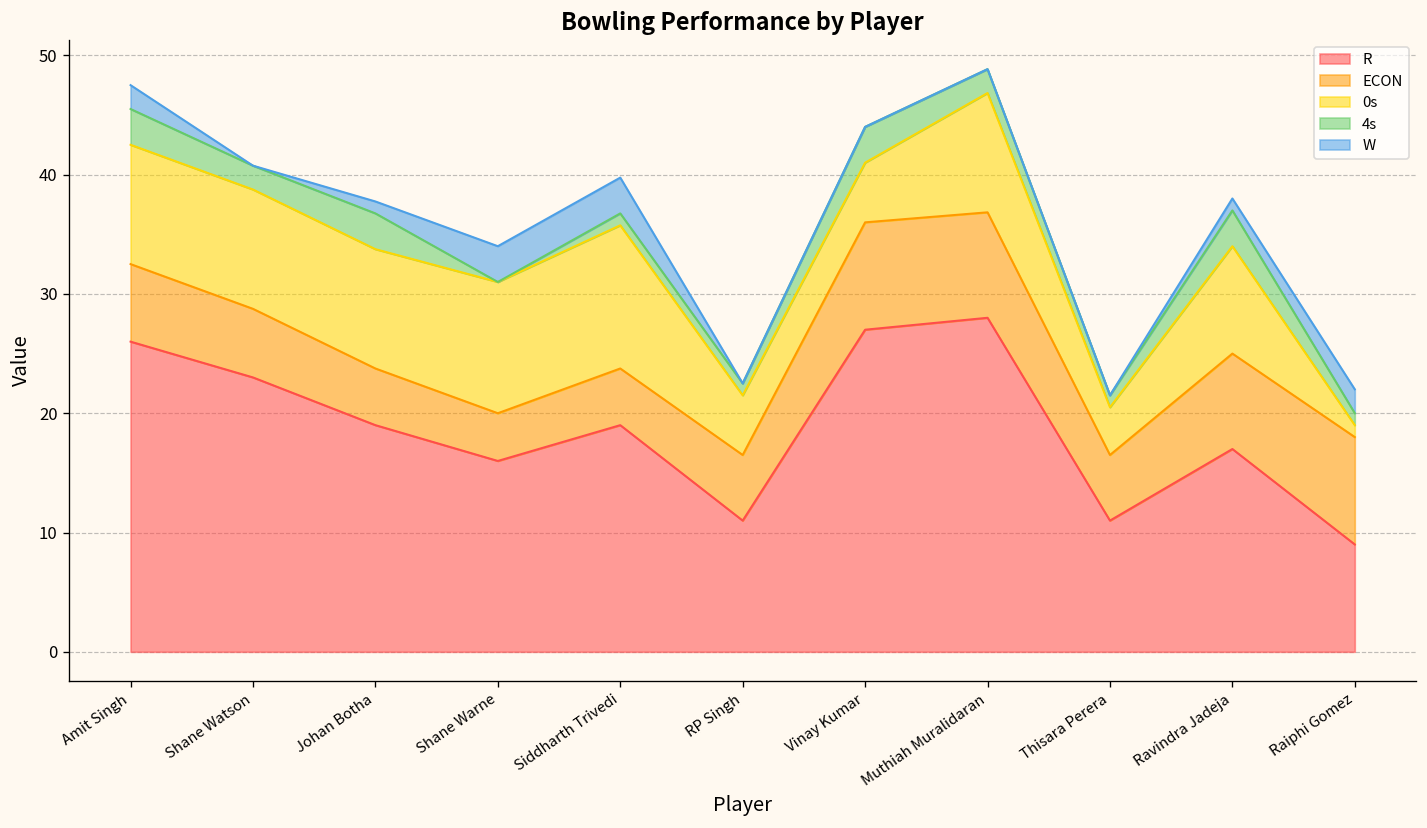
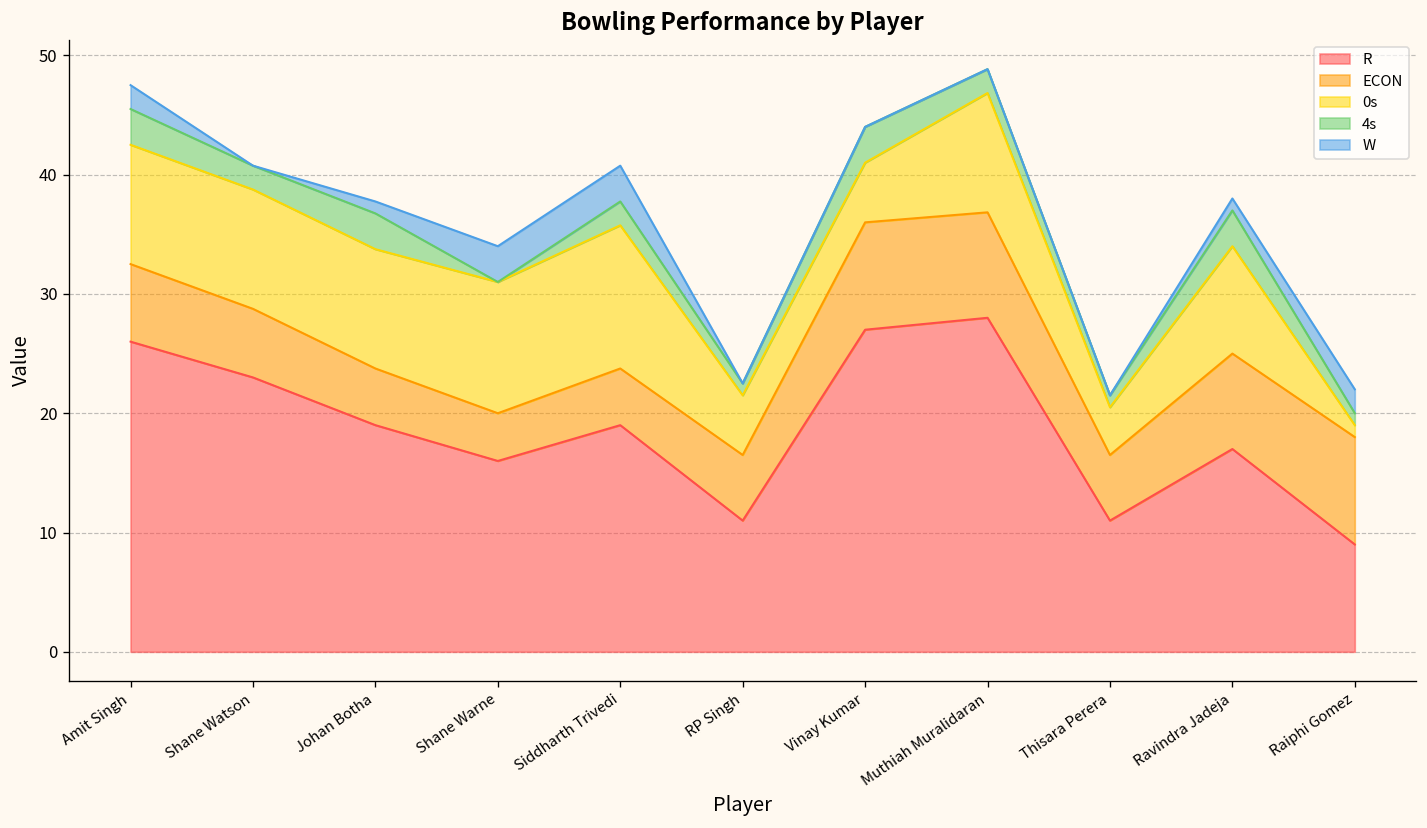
4s, Siddharth Trivedi: 1 -> 2
